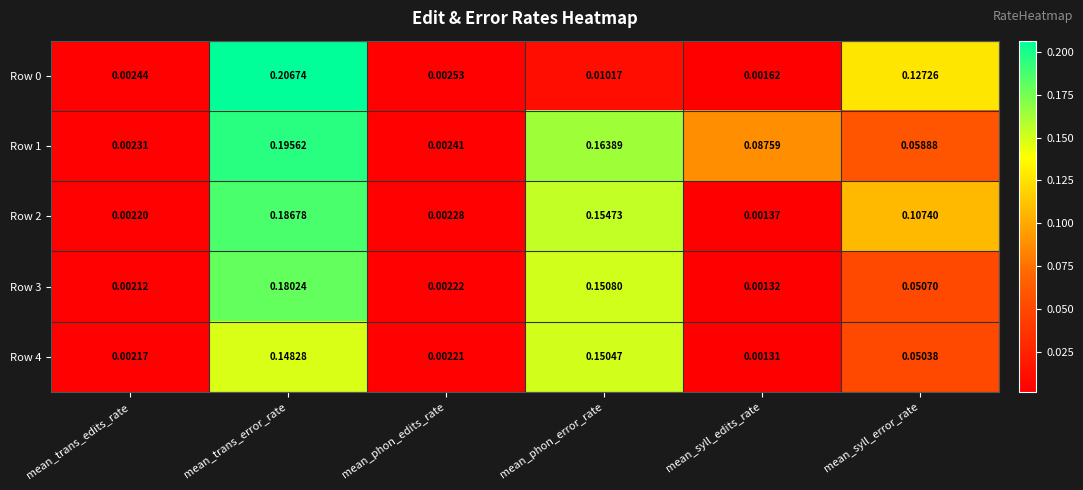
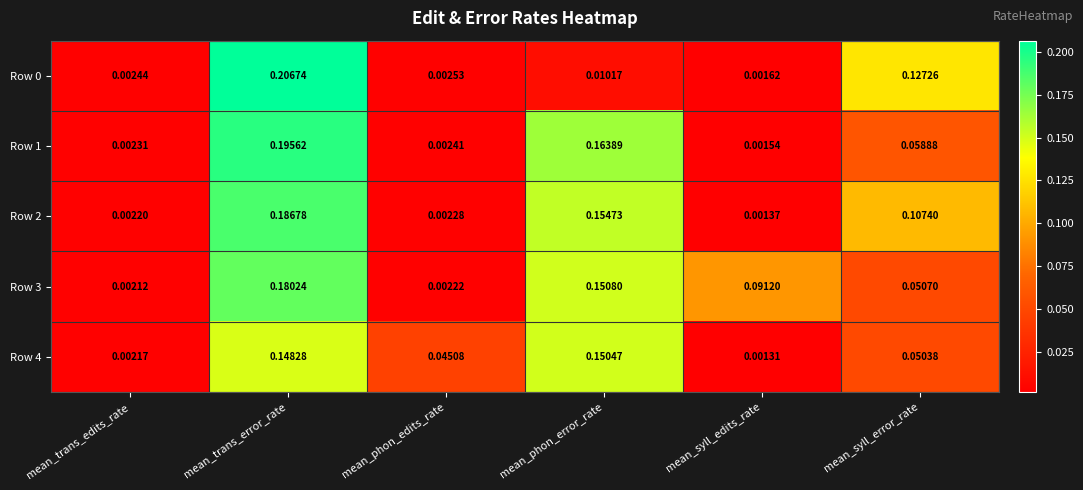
Row 1, mean_syll_edits_rate: 0.08759 -> 0.00154
Row 3, mean_syll_edits_rate: 0.00132 -> 0.09120
Row 4, mean_phon_edits_rate: 0.00221 -> 0.04508
